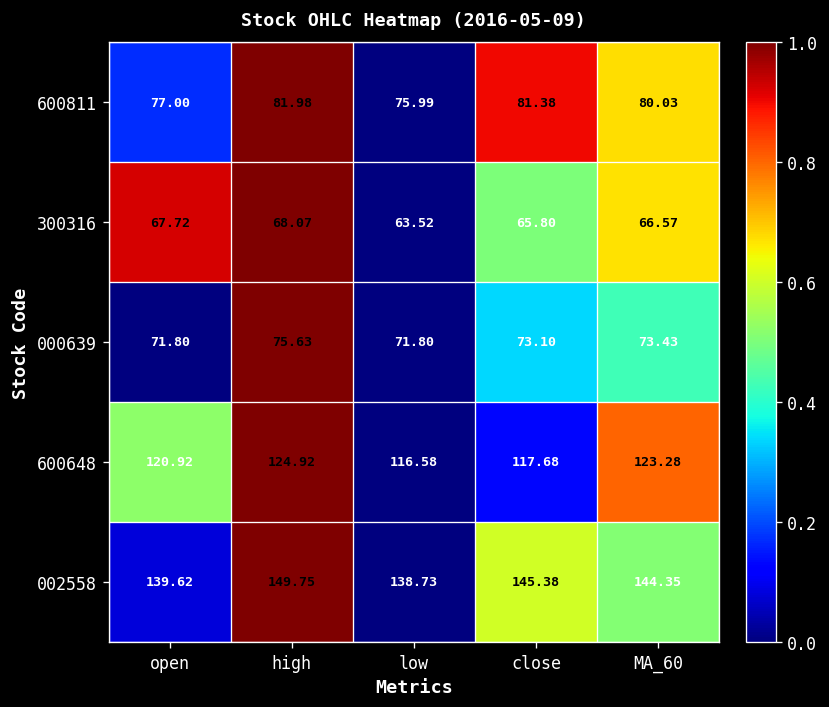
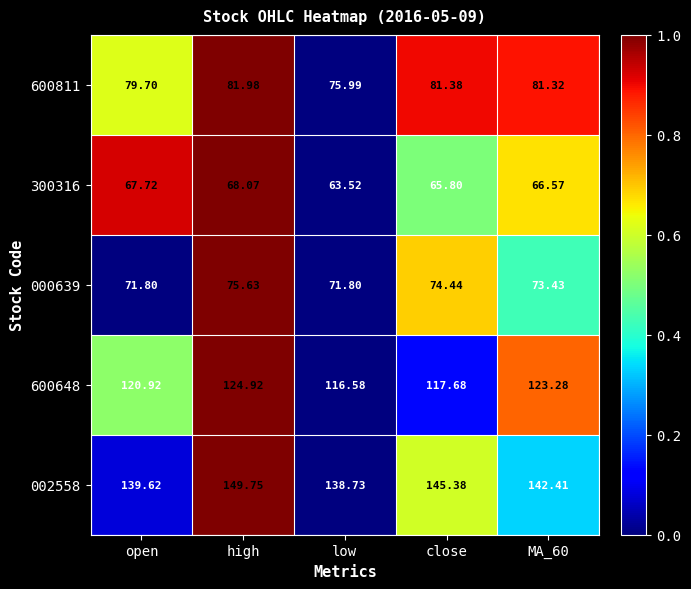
600811, open: 77.00 -> 79.70
600811, MA_60: 80.03 -> 81.32
000639, close: 73.10 -> 74.44
002558, MA_60: 144.35 -> 142.41
